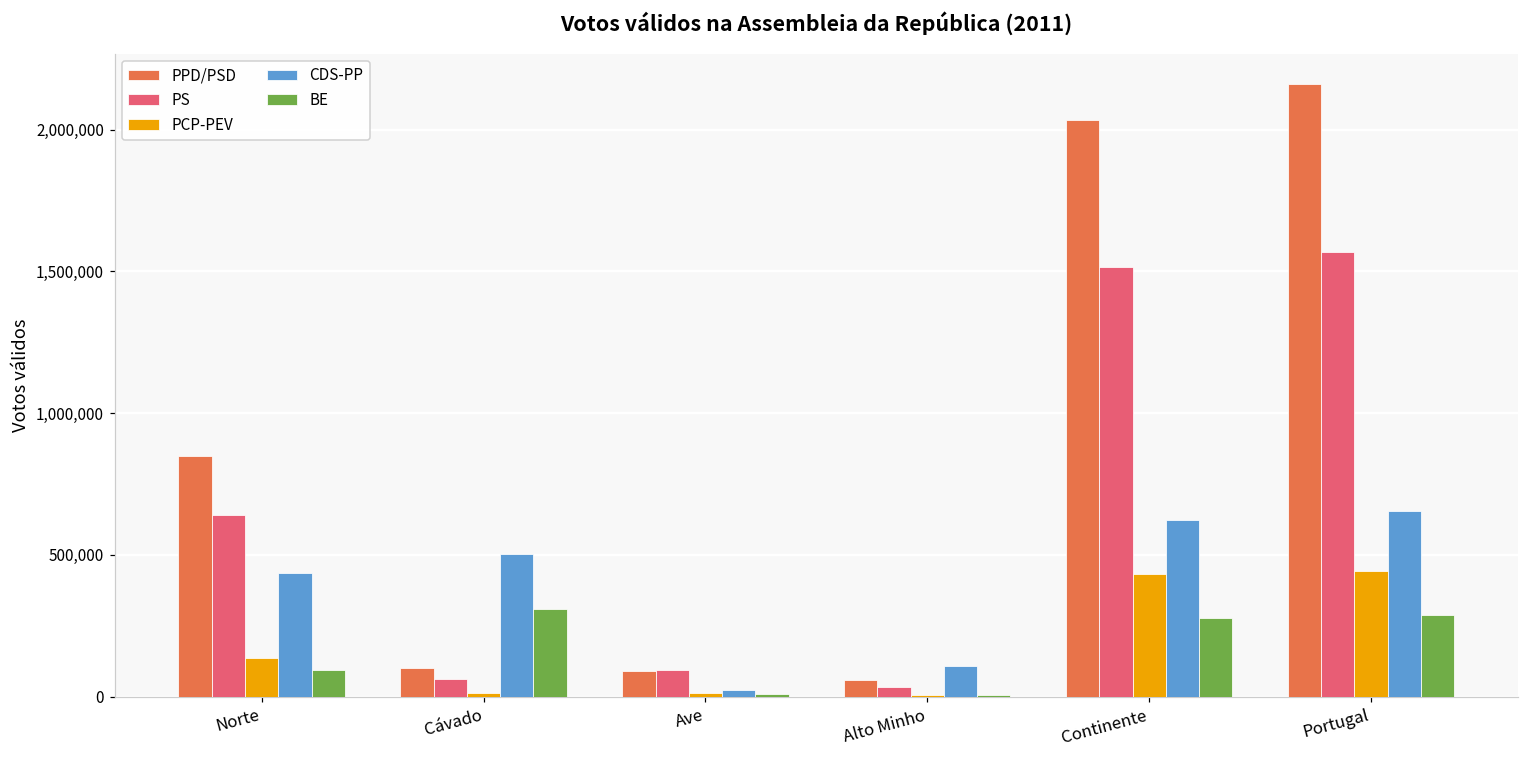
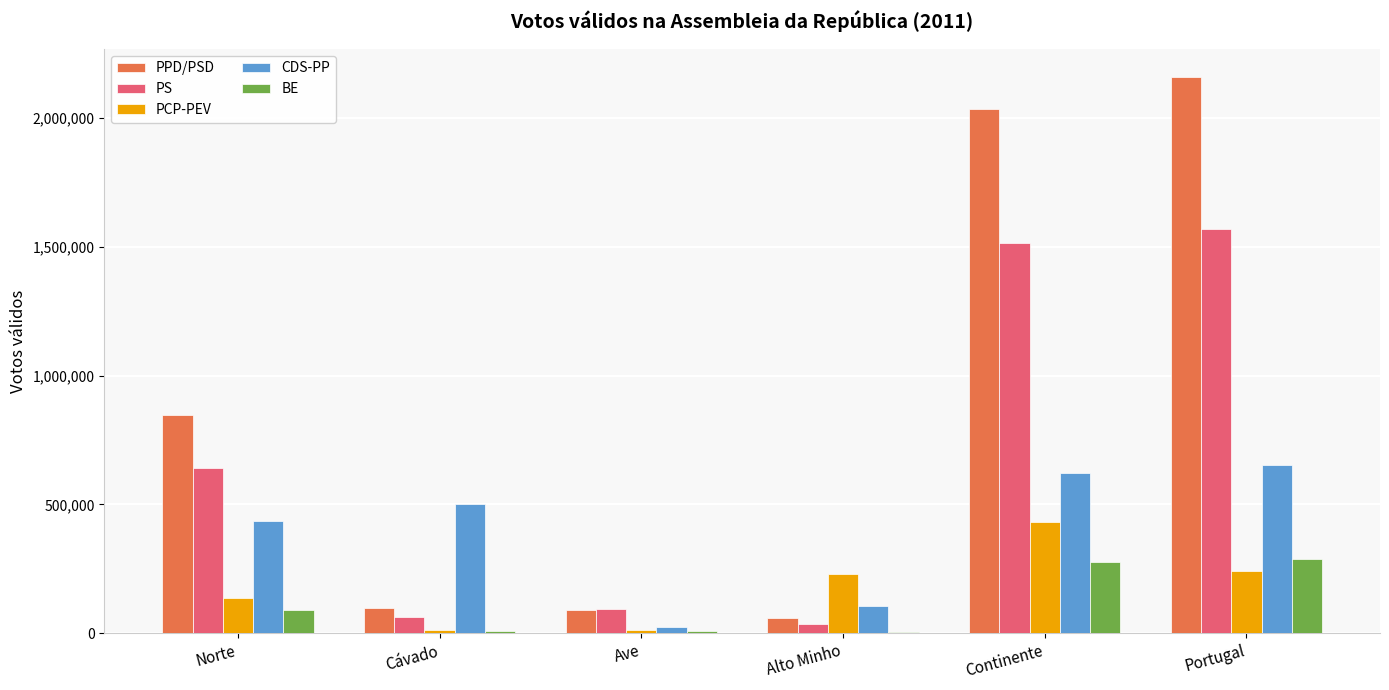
BE, Cávado: 310,000 -> 10,000
PCP-PEV, Alto Minho: 10,000 -> 230,000
PCP-PEV, Portugal: 440,000 -> 240,000
